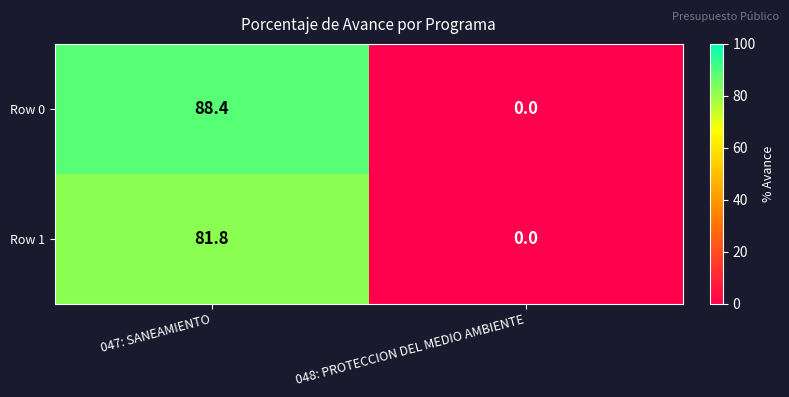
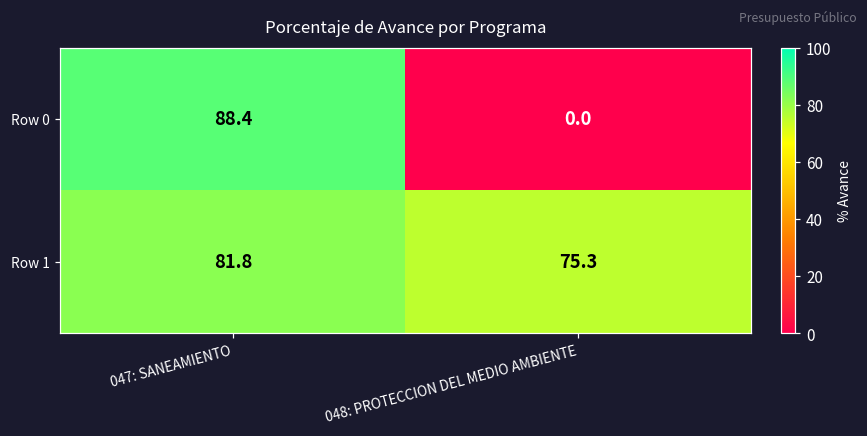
Row 1, 048: PROTECCION DEL MEDIO AMBIENTE: 0.0 -> 75.3
